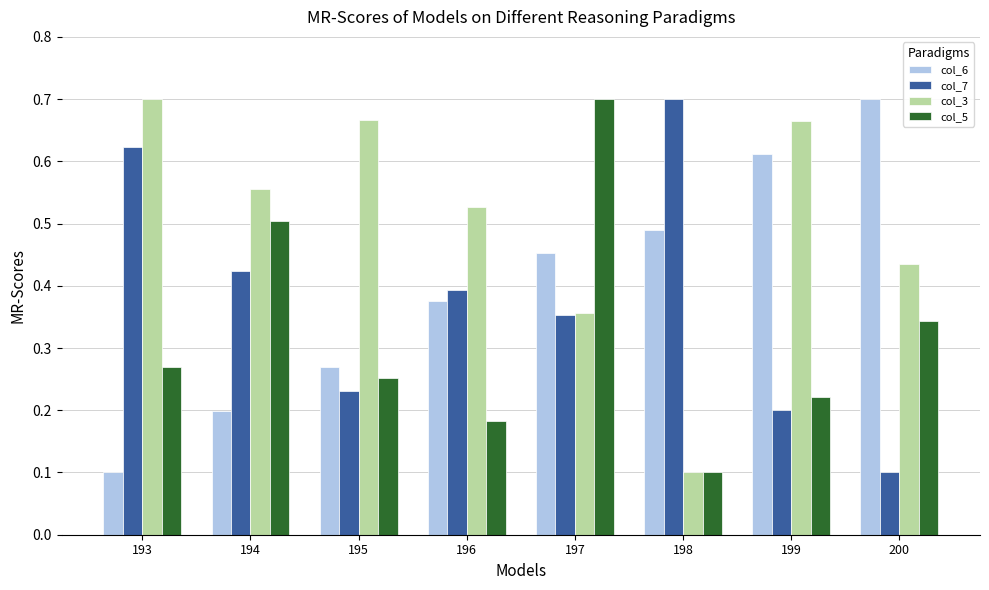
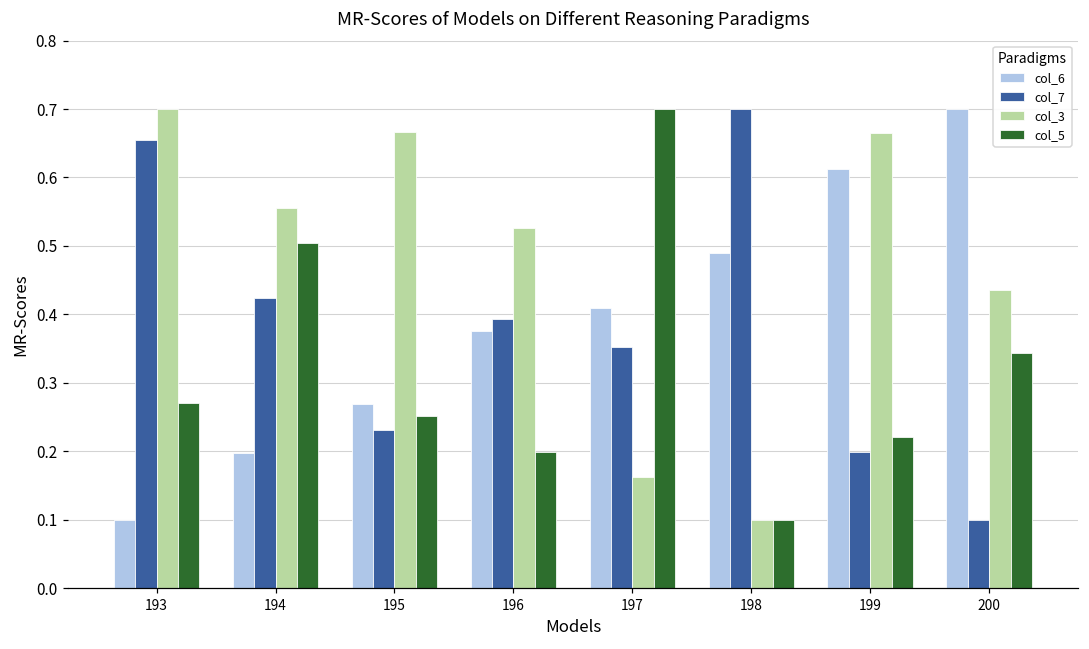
col_7, 193: 0.62 -> 0.65
col_5, 196: 0.18 -> 0.20
col_6, 197: 0.45 -> 0.41
col_3, 197: 0.36 -> 0.16
